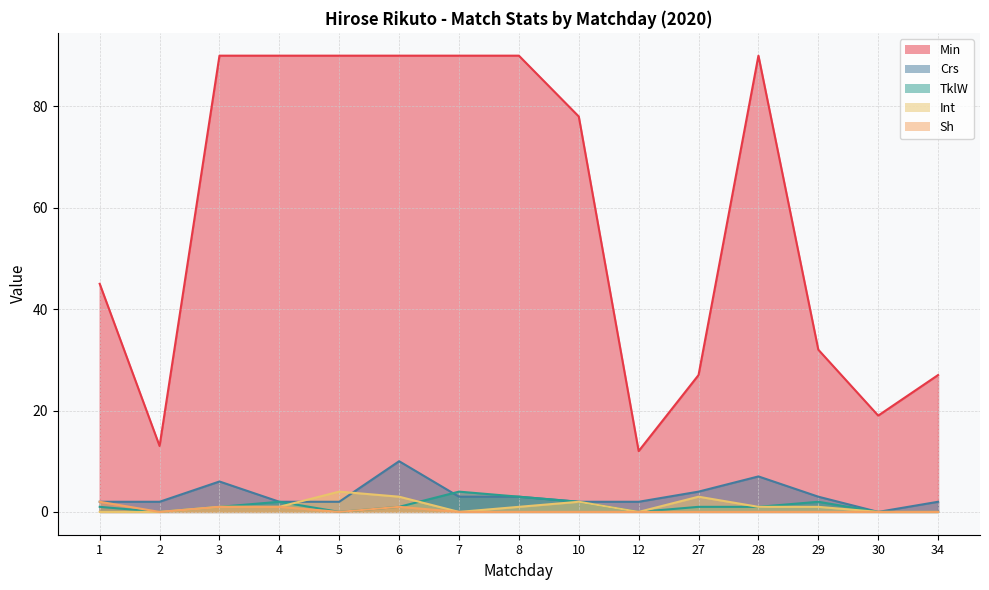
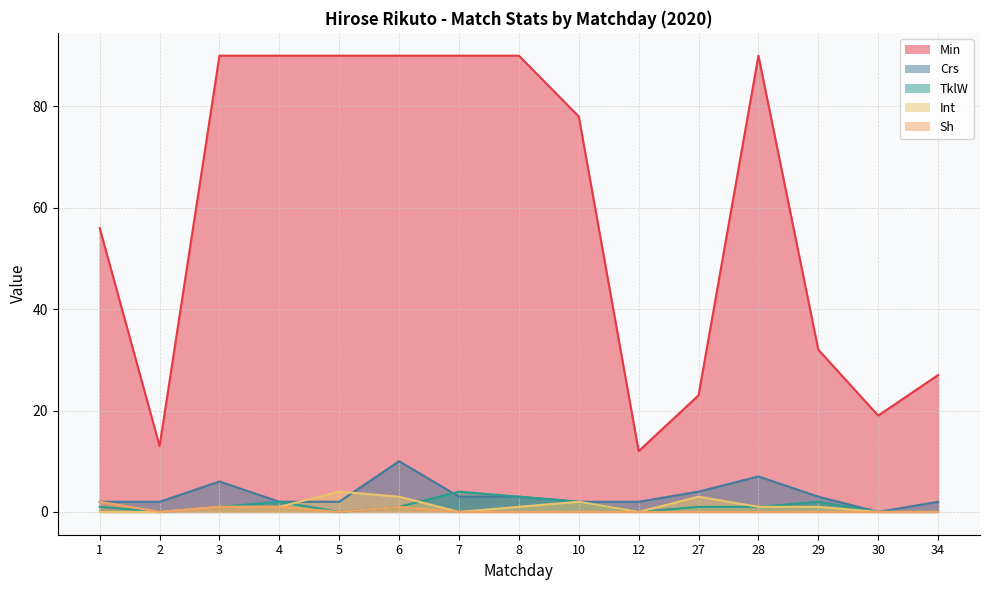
Min, 1: 45 -> 56
Min, 27: 27 -> 23
